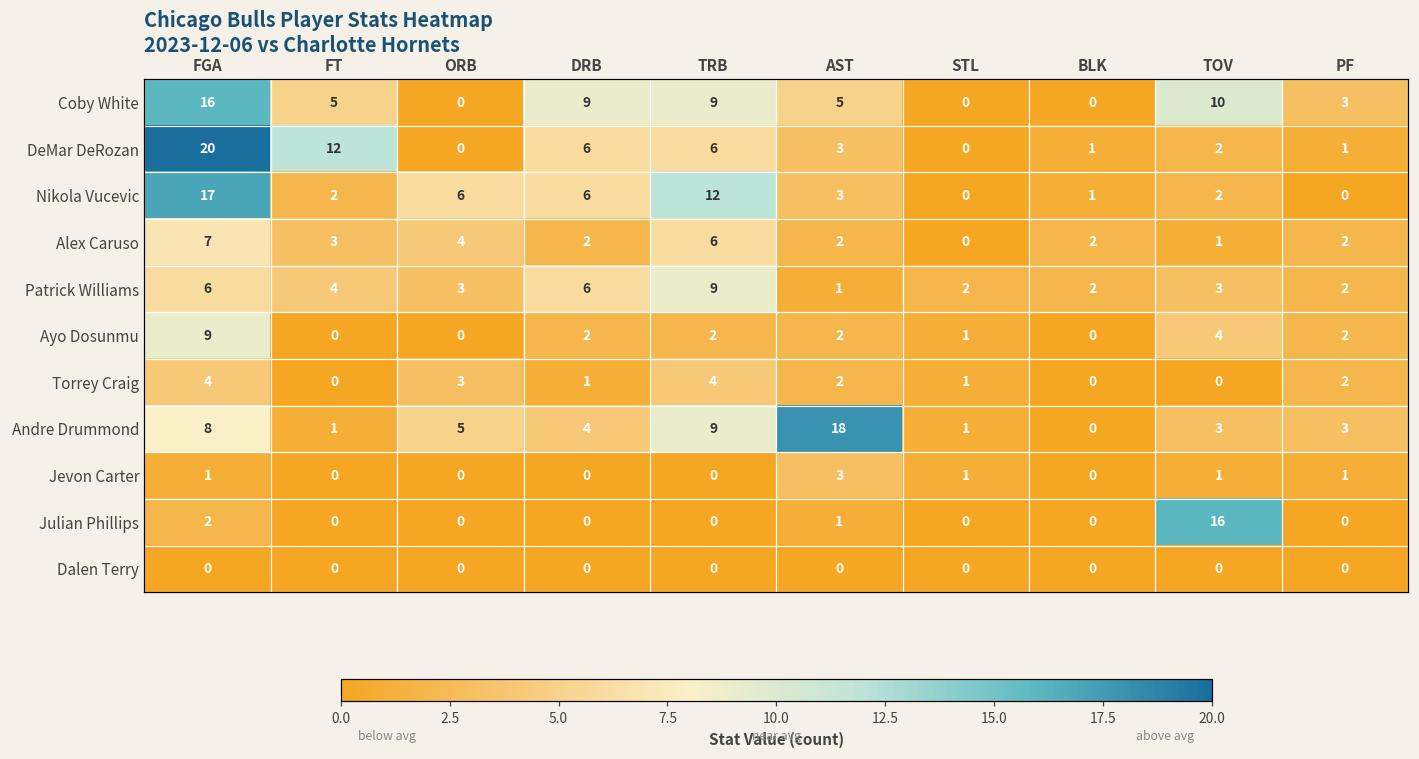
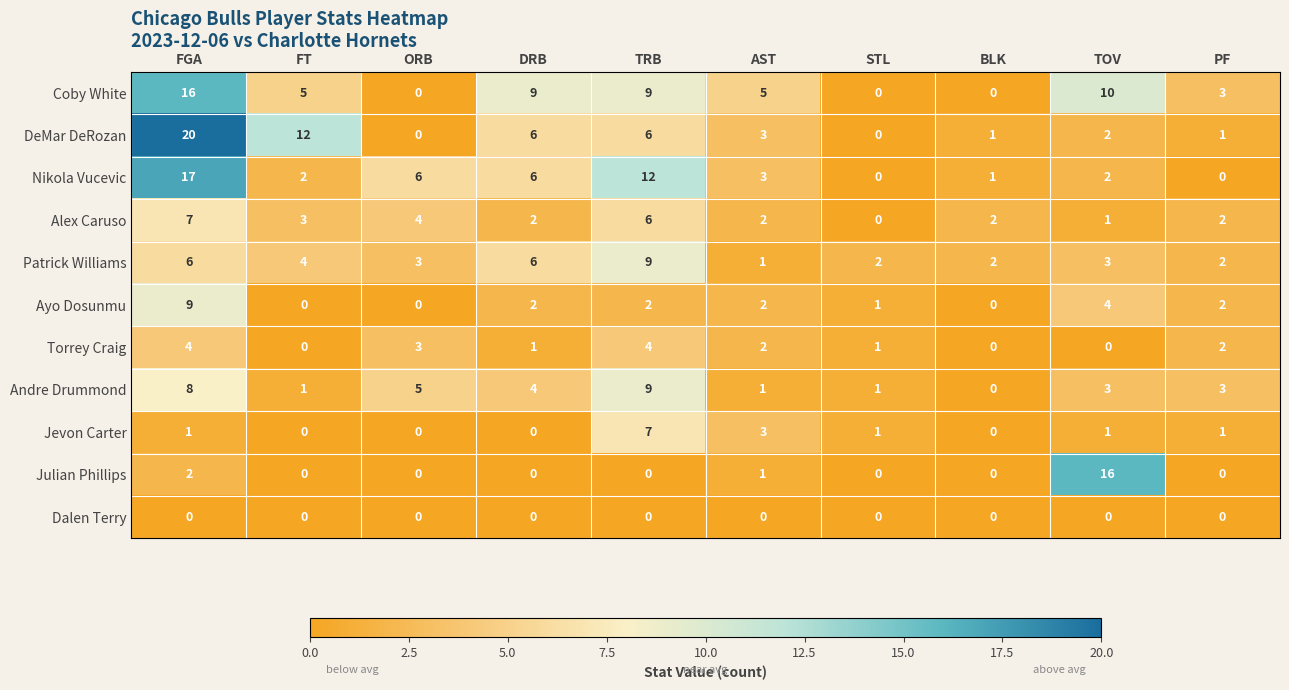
Andre Drummond, AST: 18 -> 1
Jevon Carter, TRB: 0 -> 7
